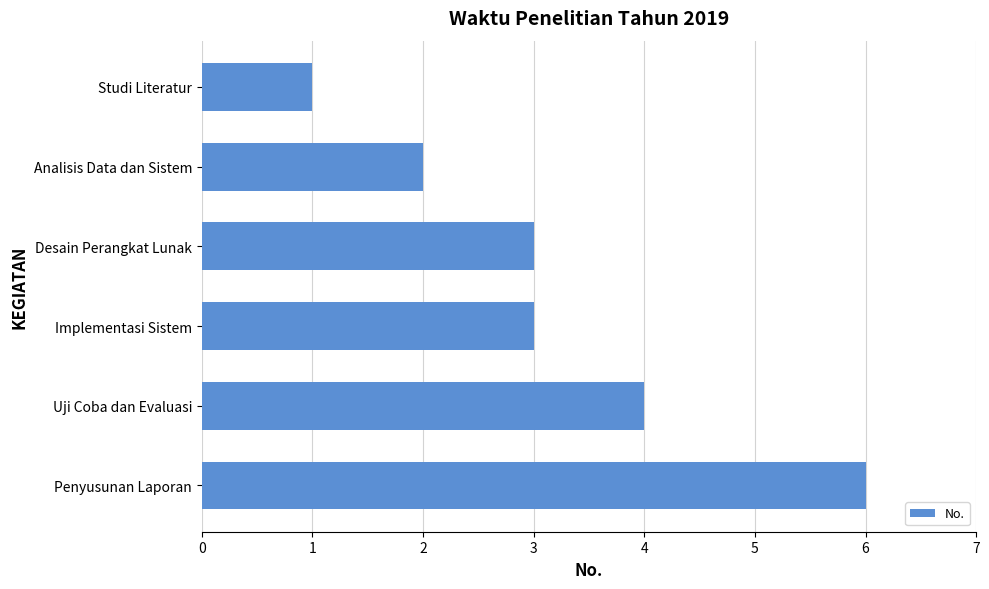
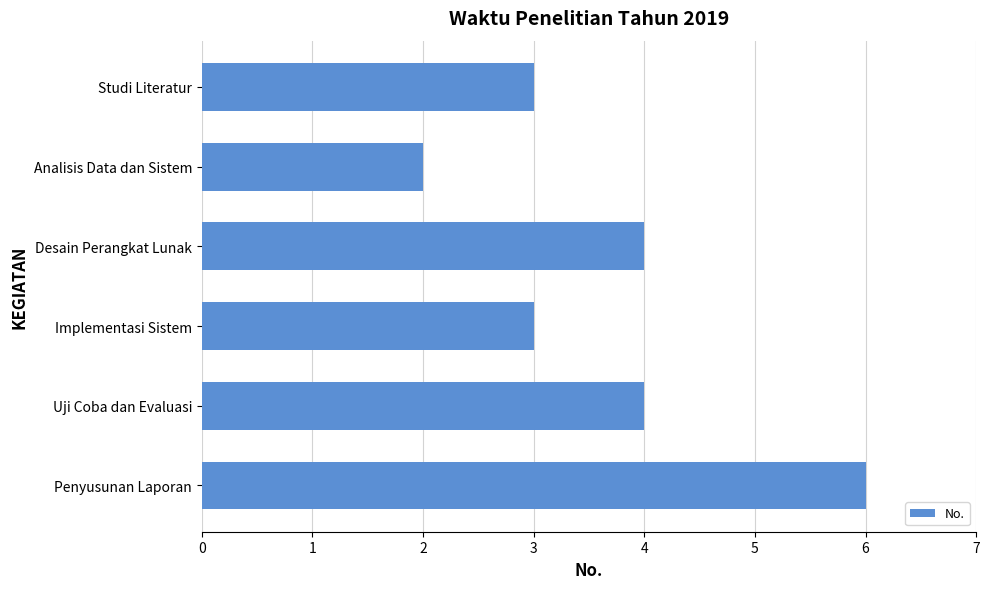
Studi Literatur: 1 -> 3
Desain Perangkat Lunak: 3 -> 4
